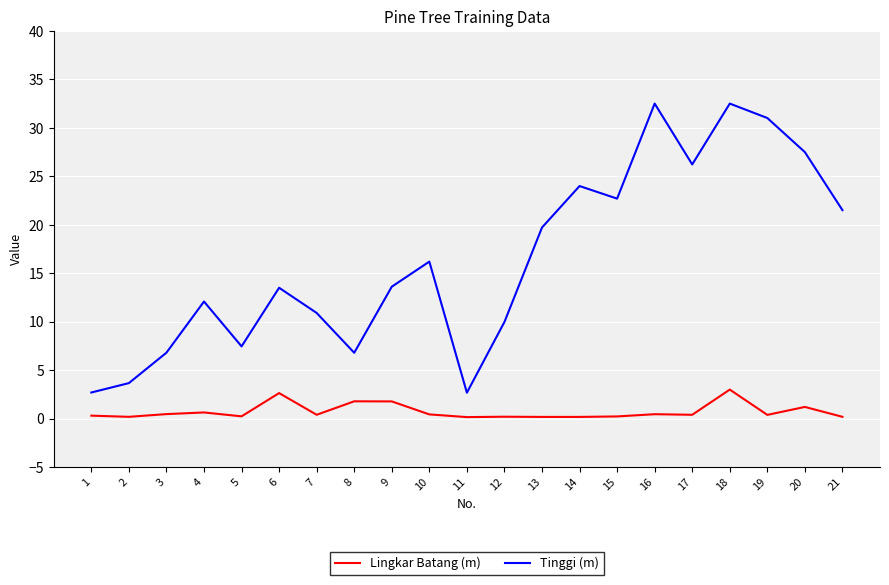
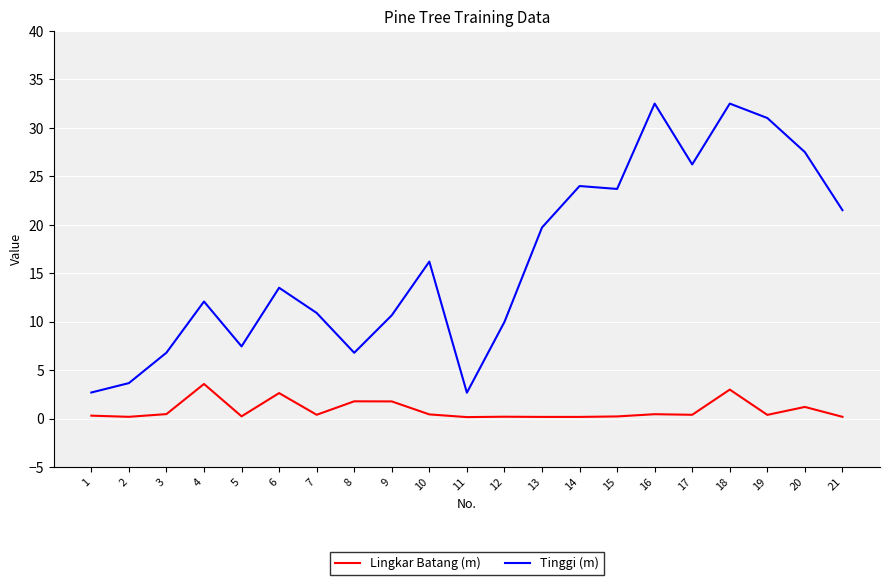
Lingkar Batang (m), 4: 1 -> 4
Tinggi (m), 9: 14 -> 11
Tinggi (m), 15: 23 -> 24
